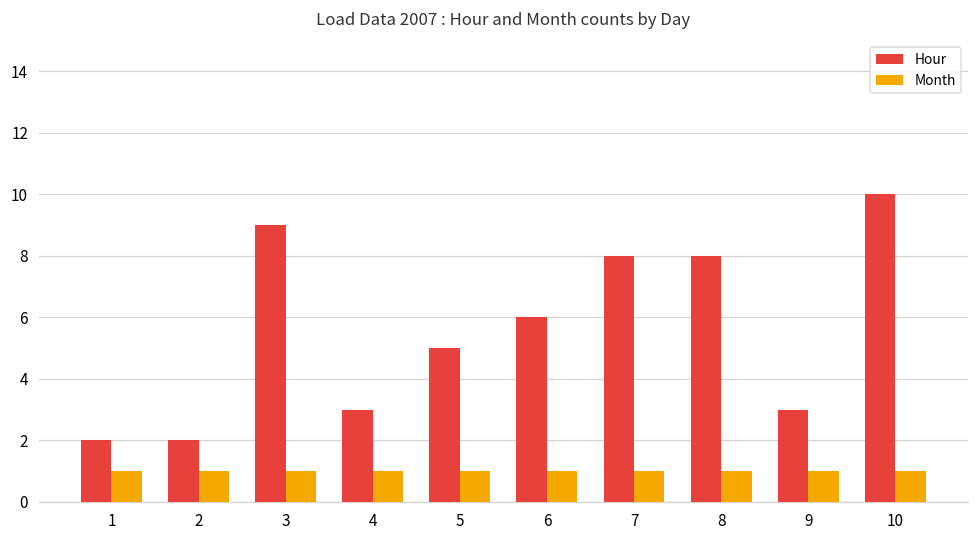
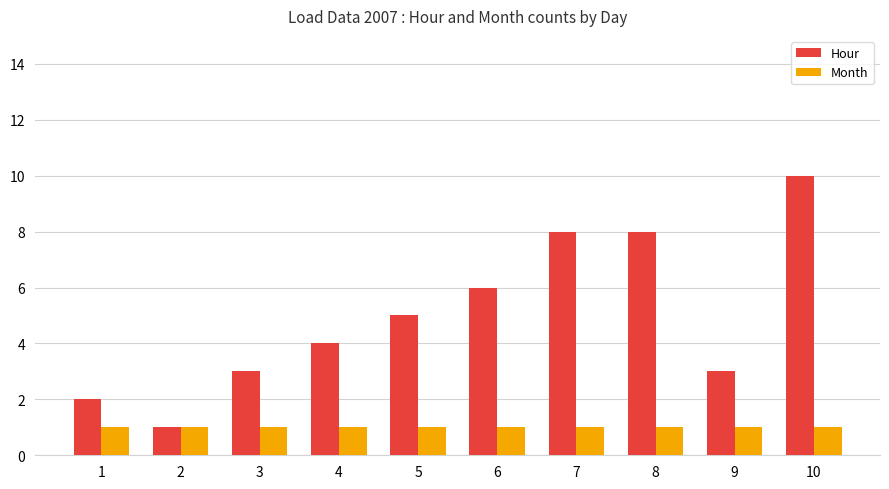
Hour, 2: 2 -> 1
Hour, 3: 9 -> 3
Hour, 4: 3 -> 4
